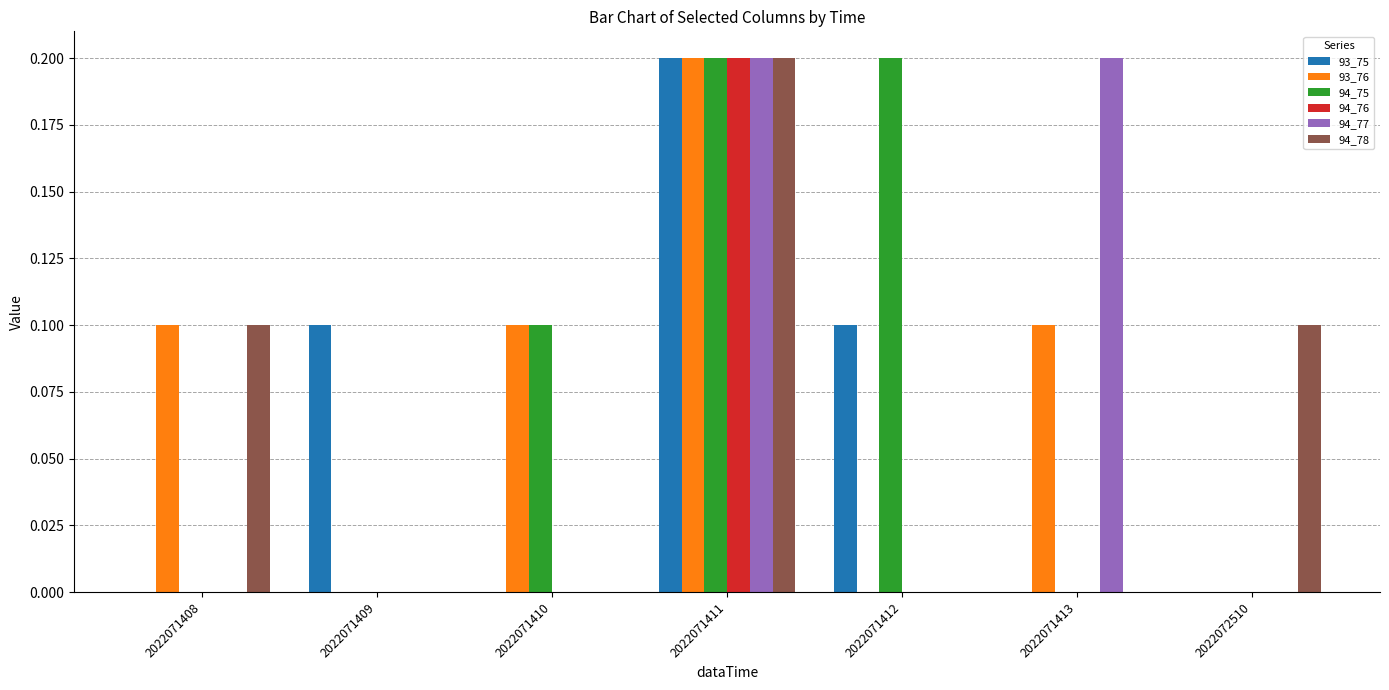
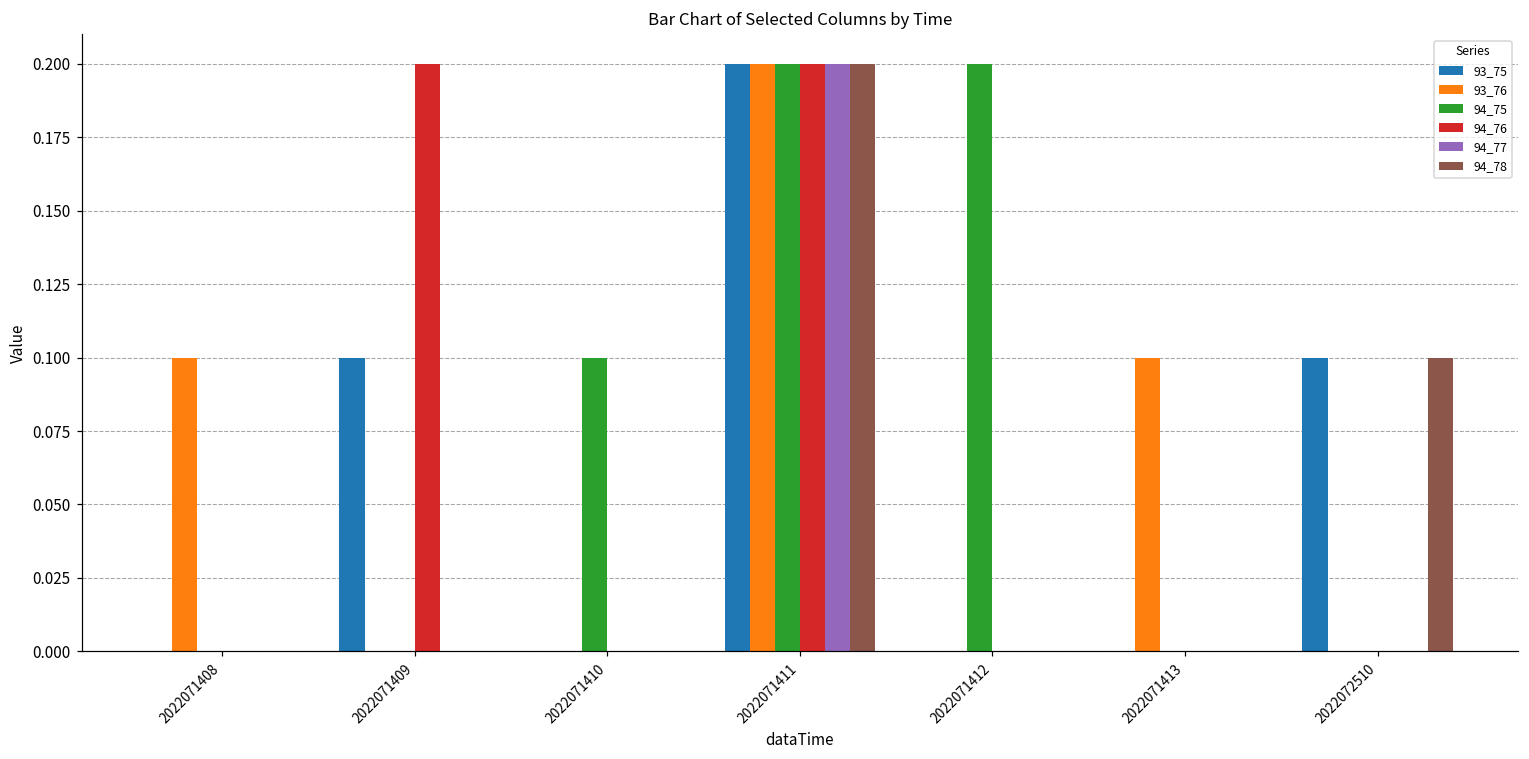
94_78, 2022071408: 0.1 -> 0.0
94_76, 2022071409: 0.0 -> 0.2
93_76, 2022071410: 0.1 -> 0.0
93_75, 2022071412: 0.1 -> 0.0
94_77, 2022071413: 0.2 -> 0.0
93_75, 2022072510: 0.0 -> 0.1
